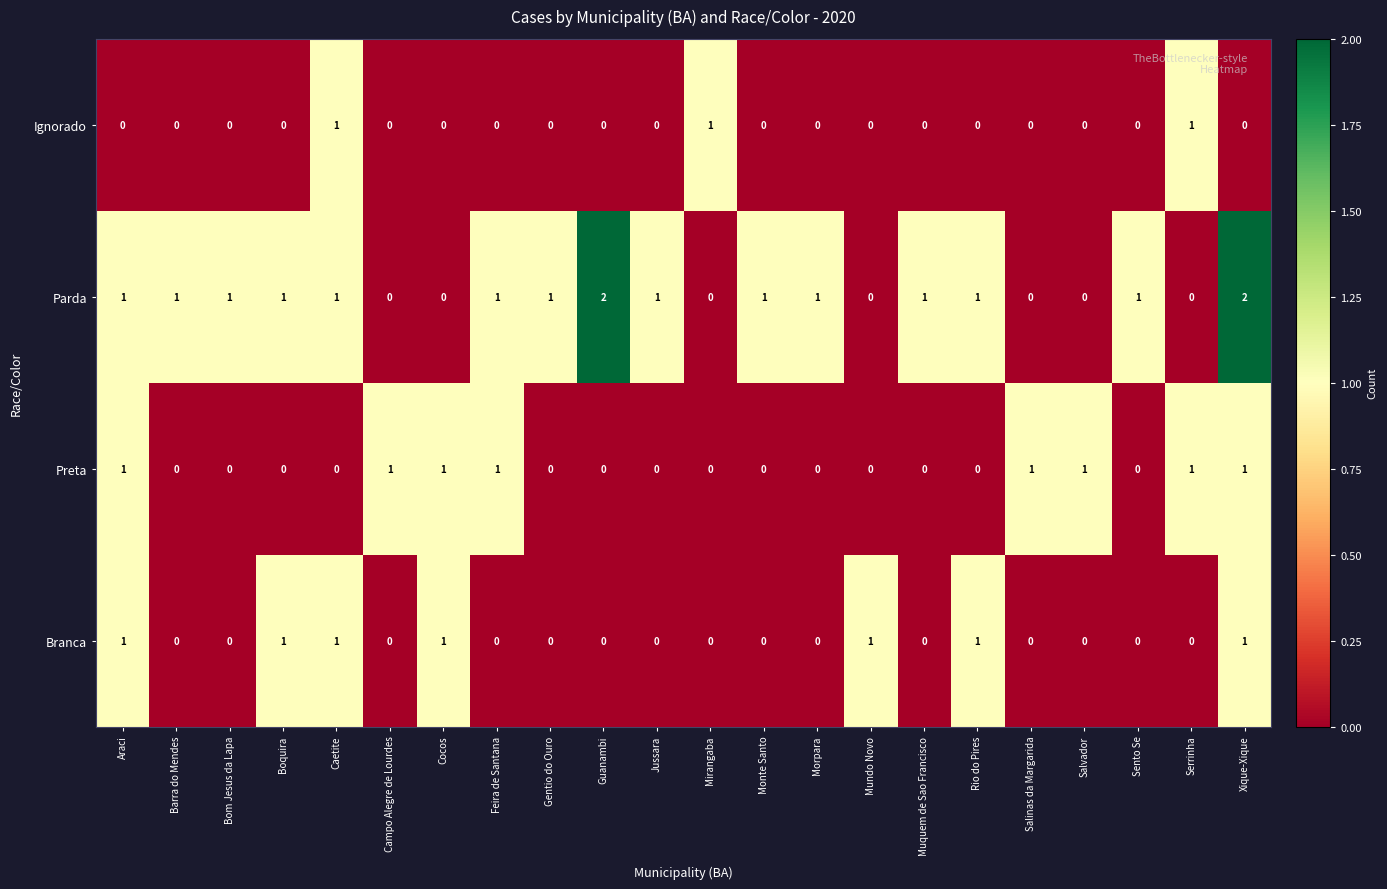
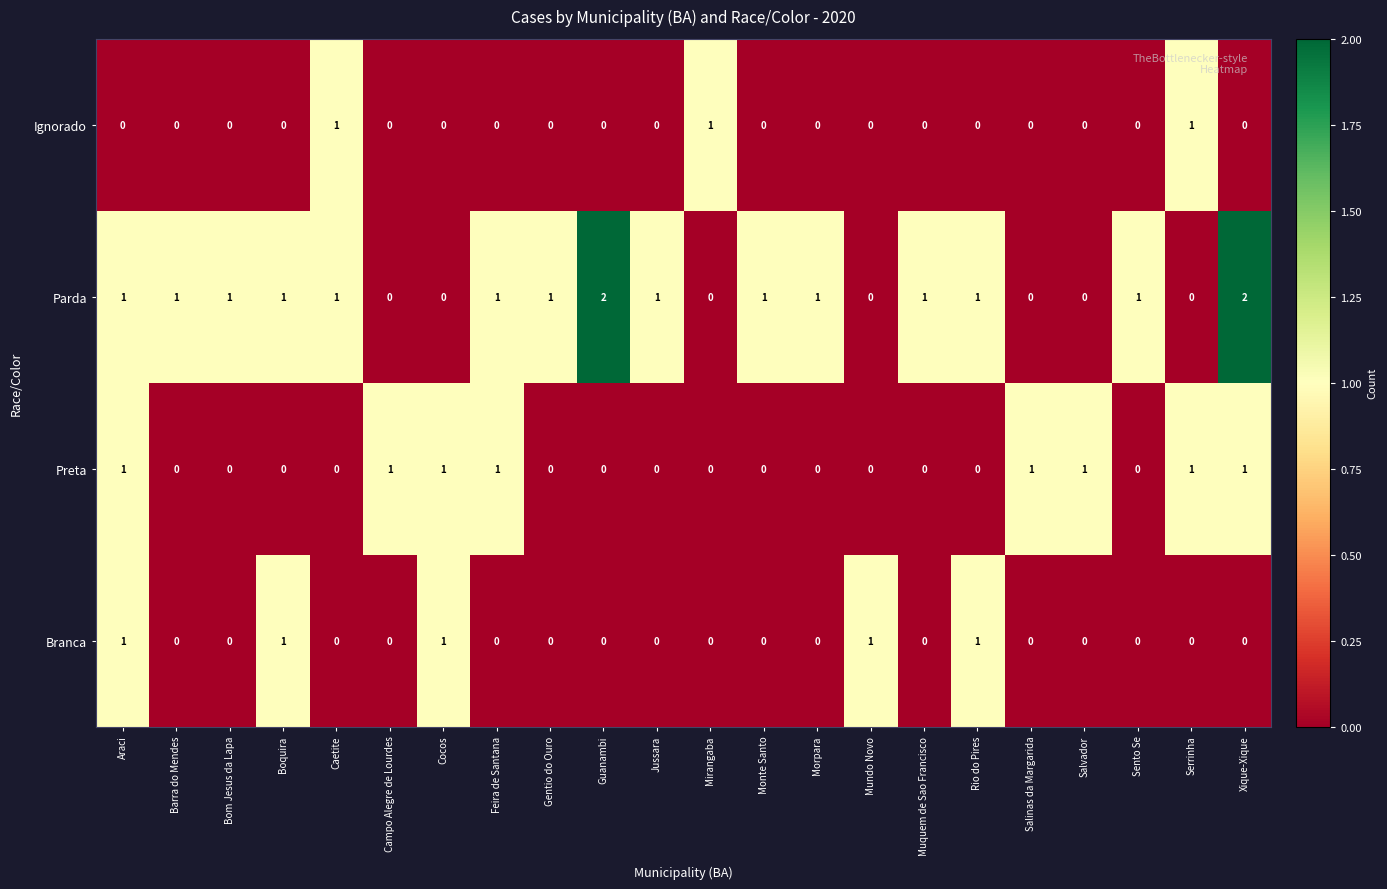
Branca, Caetite: 1 -> 0
Branca, Xique-Xique: 1 -> 0
